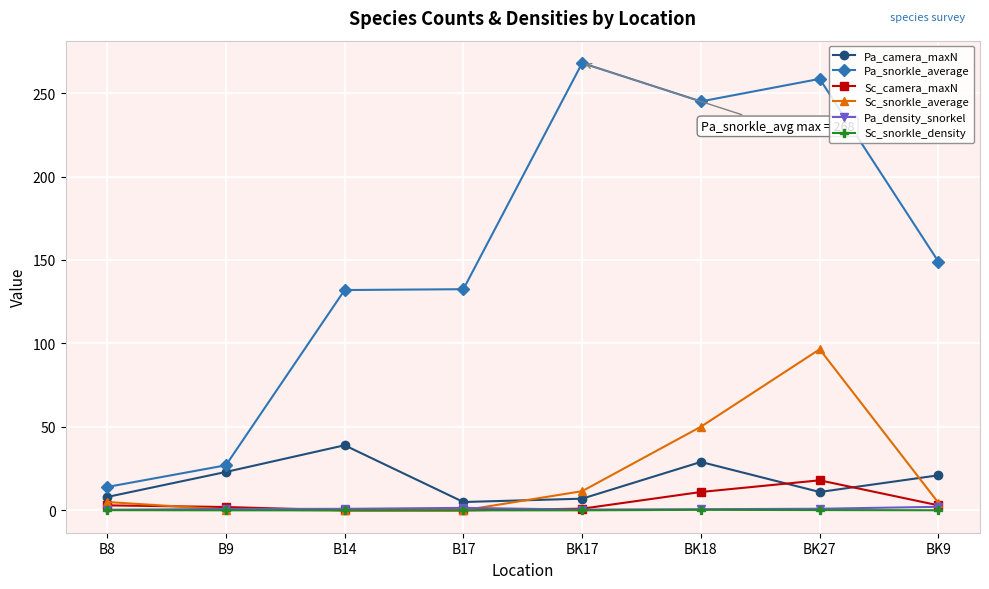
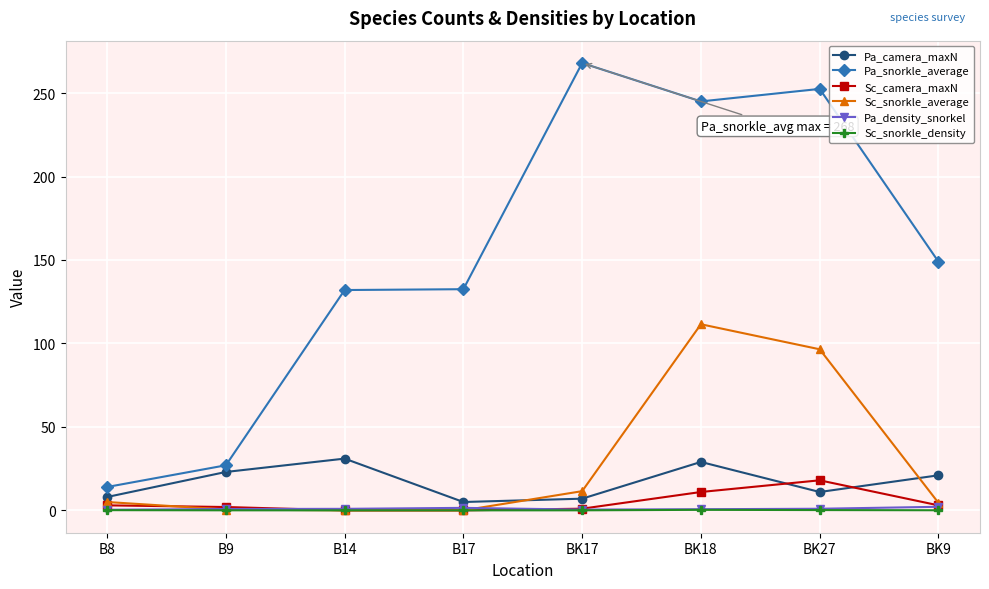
Pa_camera_maxN, B14: 39 -> 31
Sc_snorkle_average, BK18: 50 -> 112
Pa_snorkle_average, BK27: 259 -> 253
